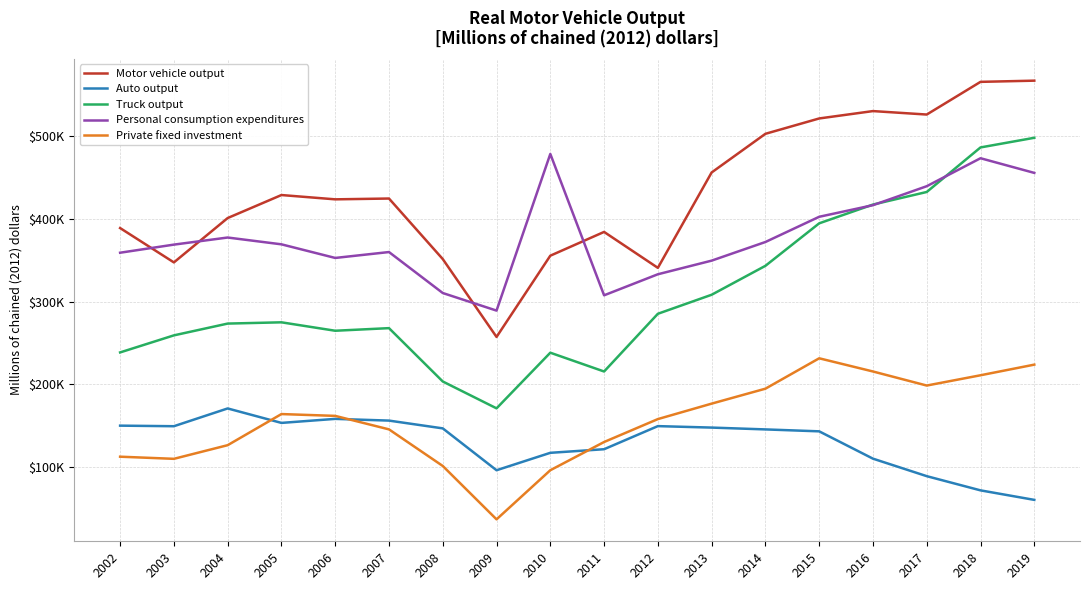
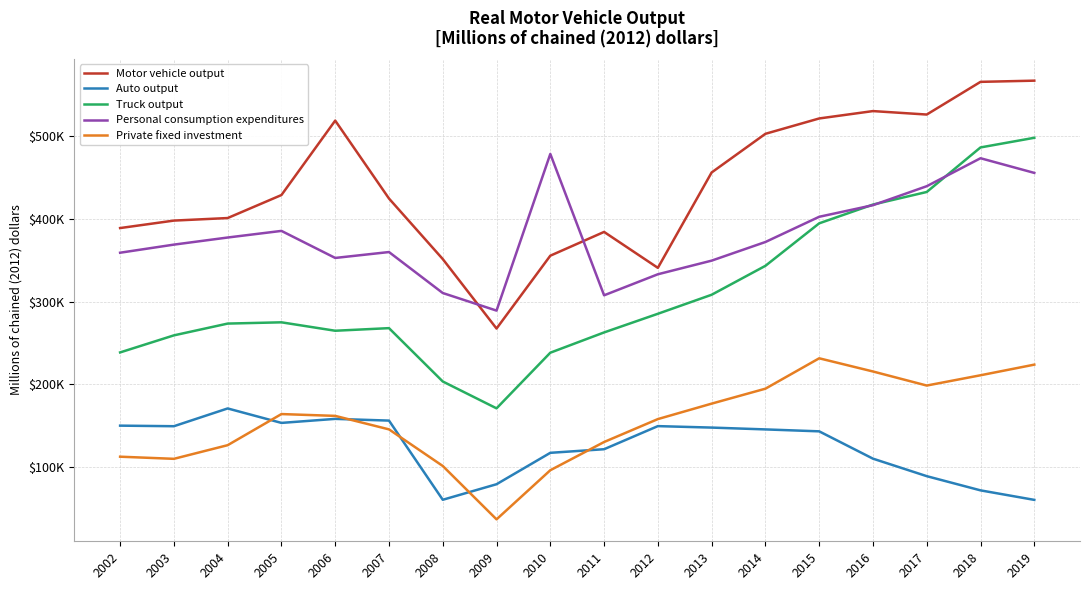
Motor vehicle output, 2003: $350000 -> $400000
Personal consumption expenditures, 2005: $370000 -> $390000
Motor vehicle output, 2006: $420000 -> $520000
Auto output, 2008: $150000 -> $60000
Motor vehicle output, 2009: $260000 -> $270000
Auto output, 2009: $100000 -> $80000
Truck output, 2011: $220000 -> $260000
